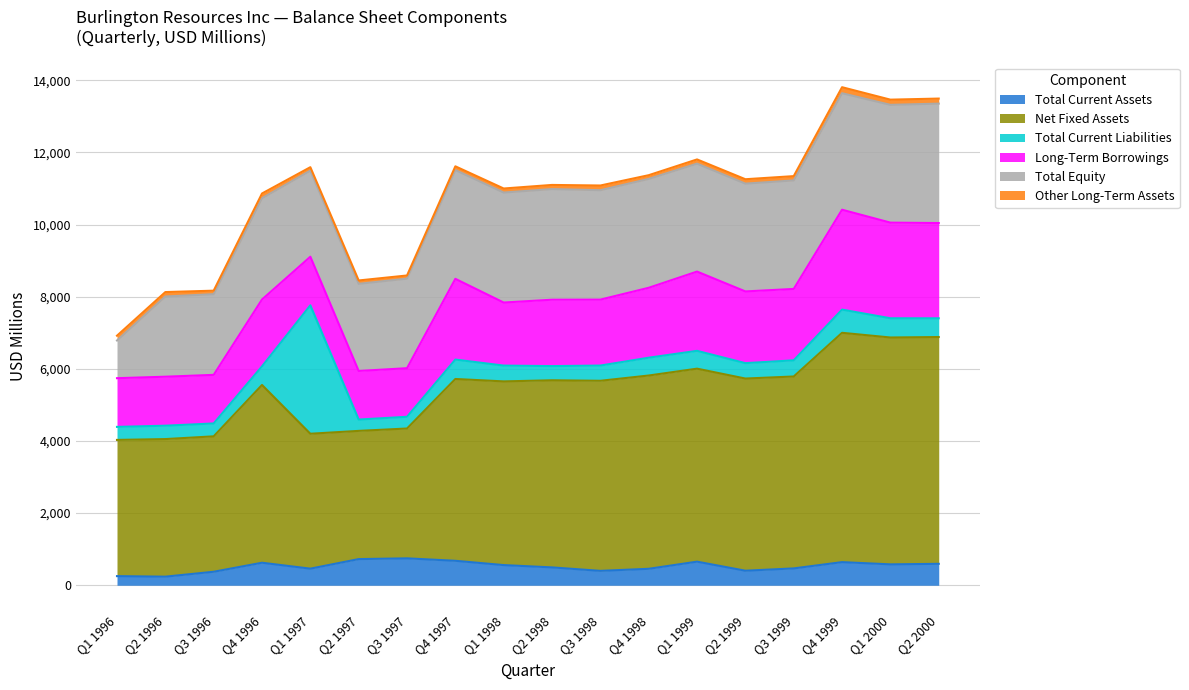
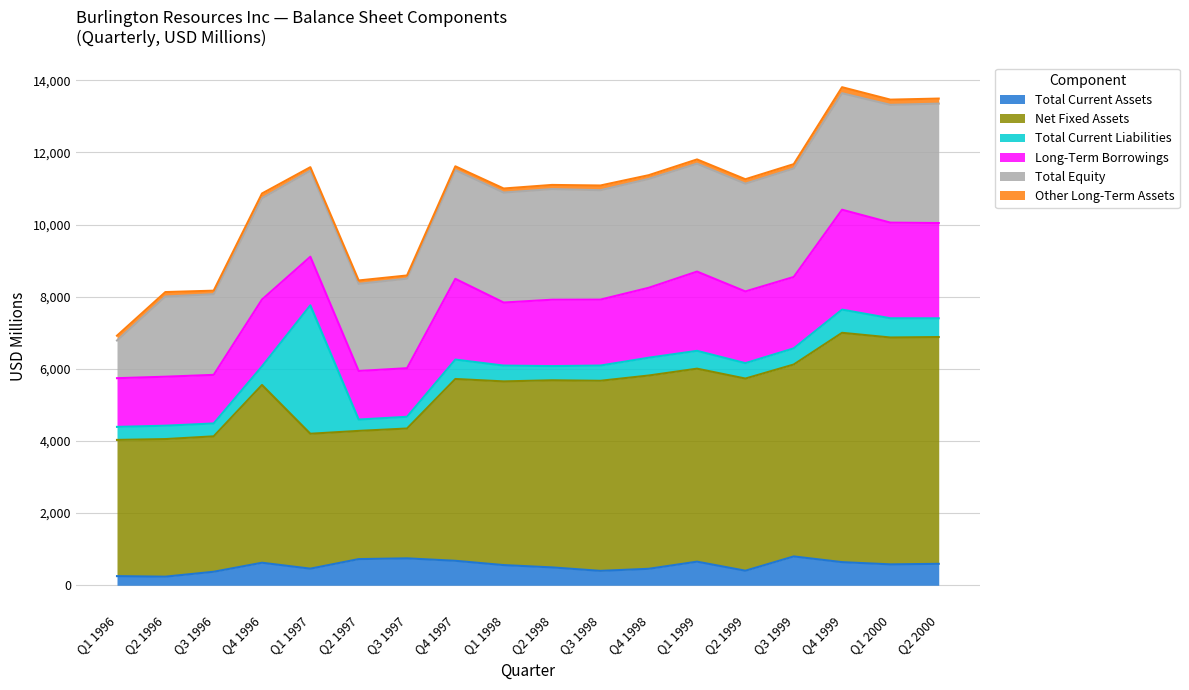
Total Current Assets, Q3 1999: 500 -> 800
